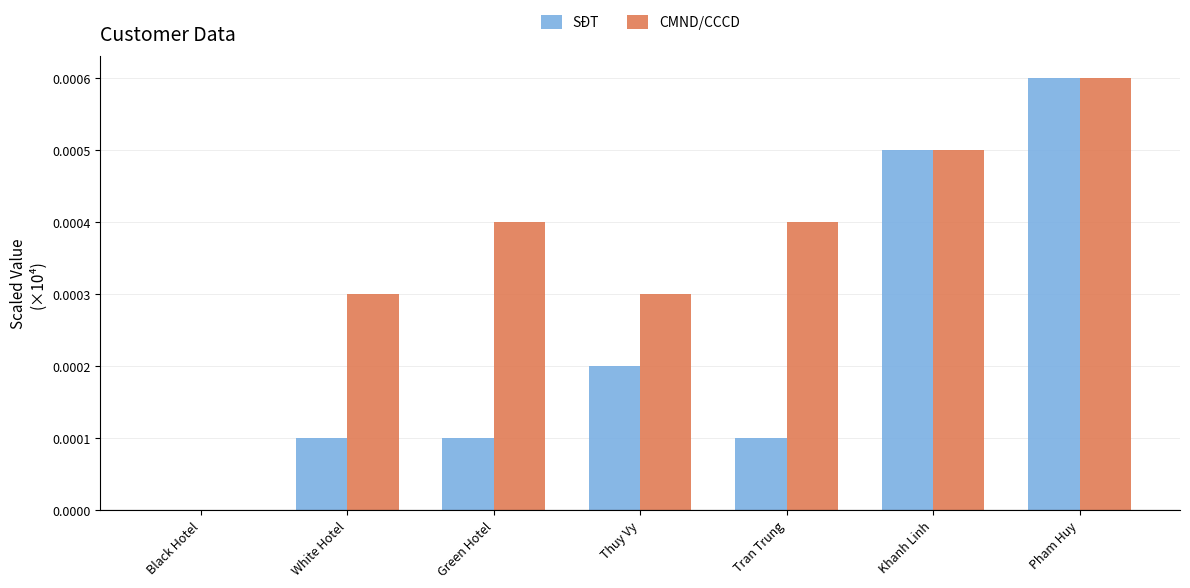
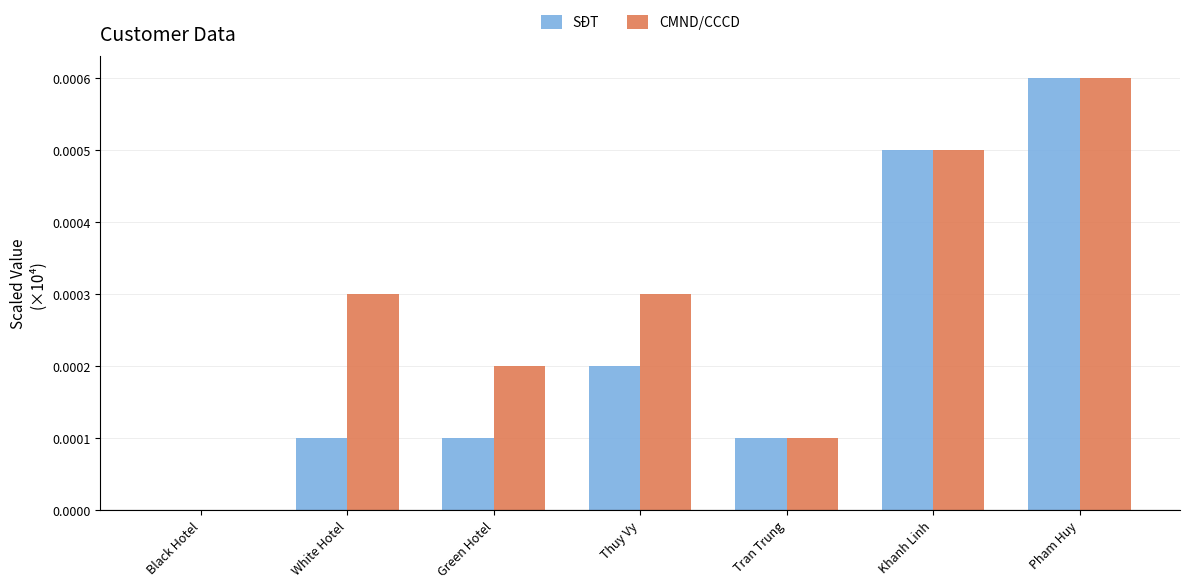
CMND/CCCD, Green Hotel: 0.00040 -> 0.00020
CMND/CCCD, Tran Trung: 0.00040 -> 0.00010
